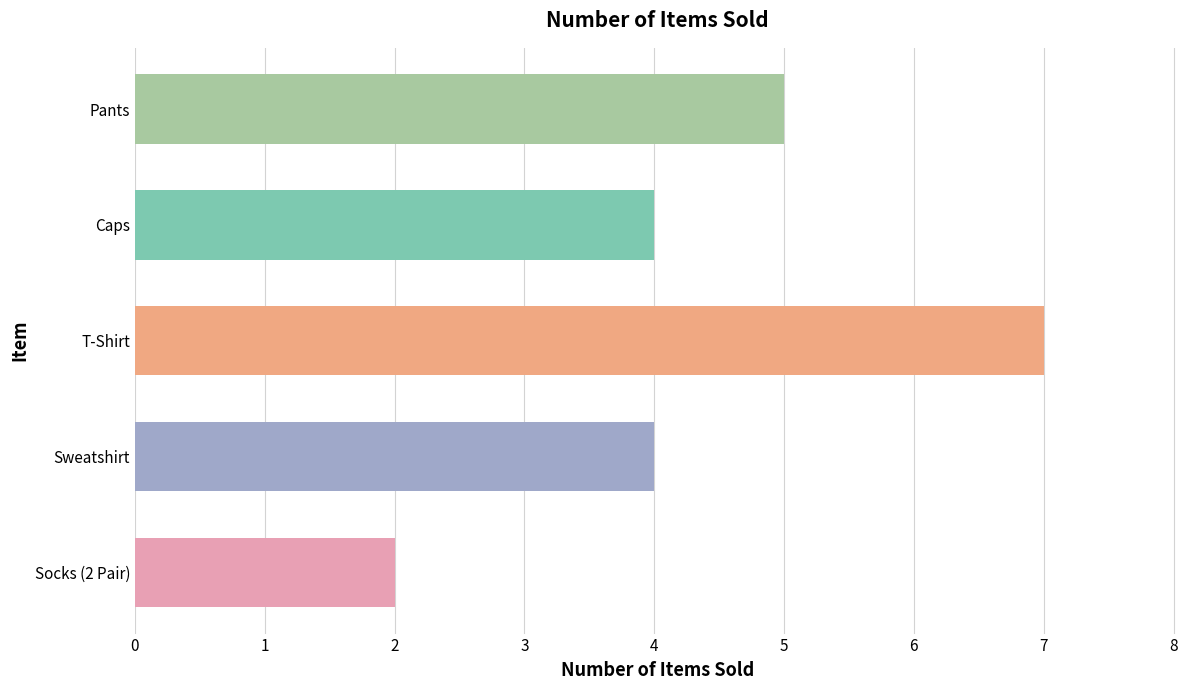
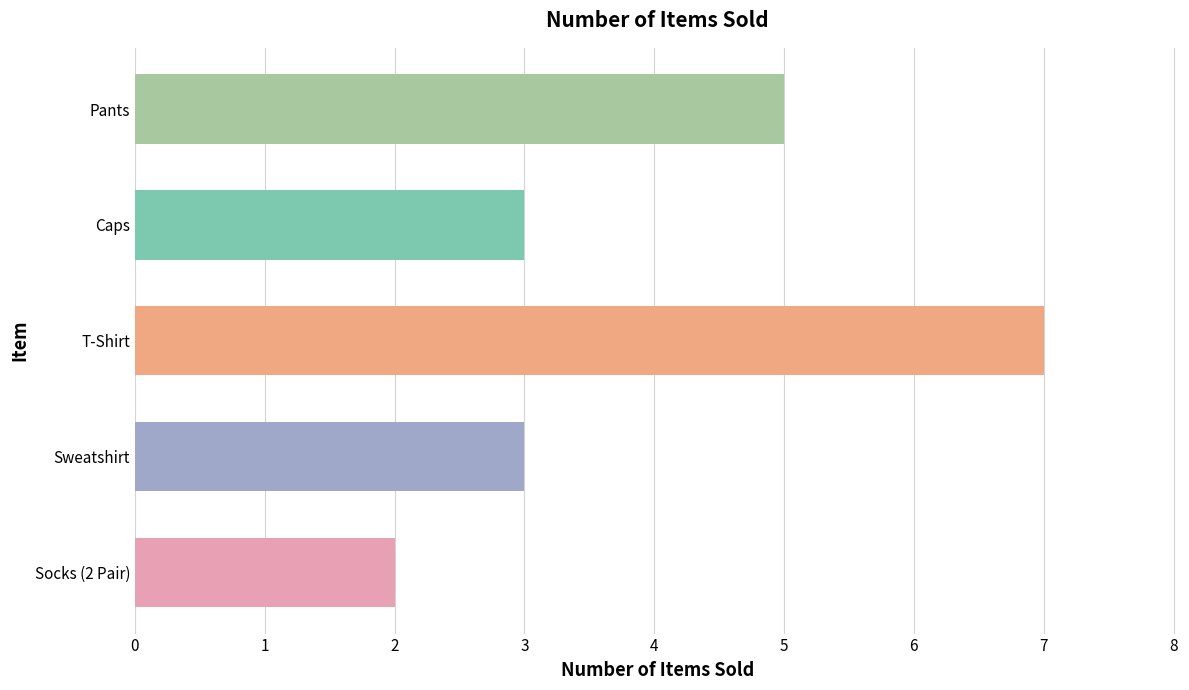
Caps: 4 -> 3
Sweatshirt: 4 -> 3
